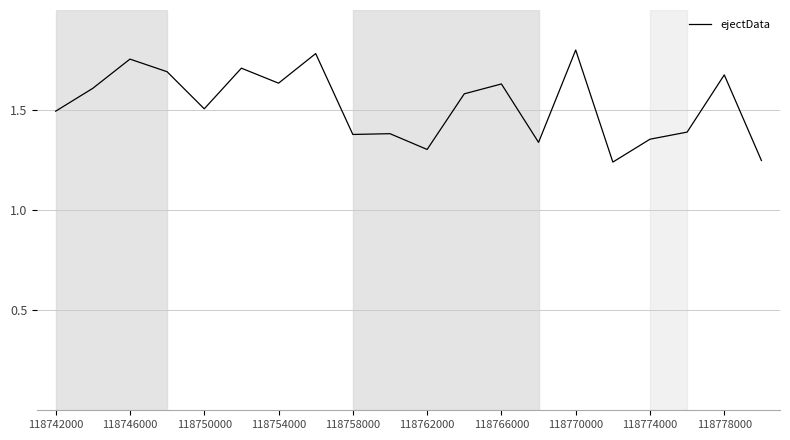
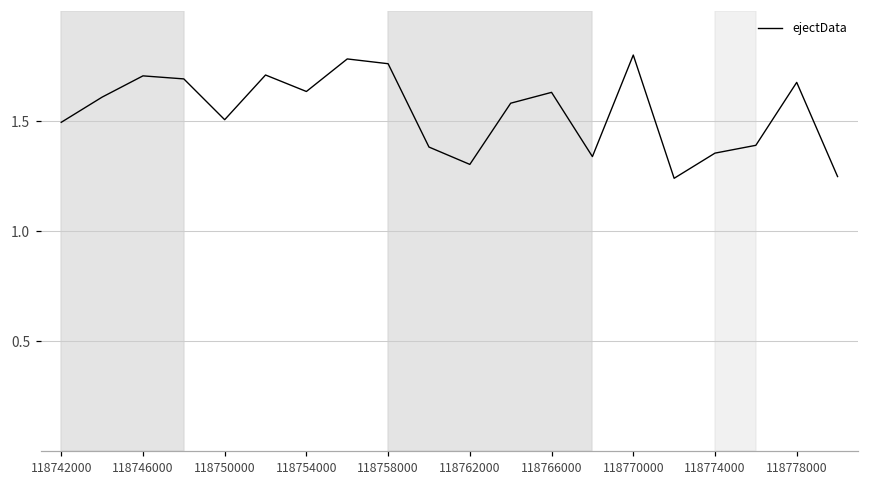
118746000: 1.75 -> 1.71
118758000: 1.38 -> 1.76
